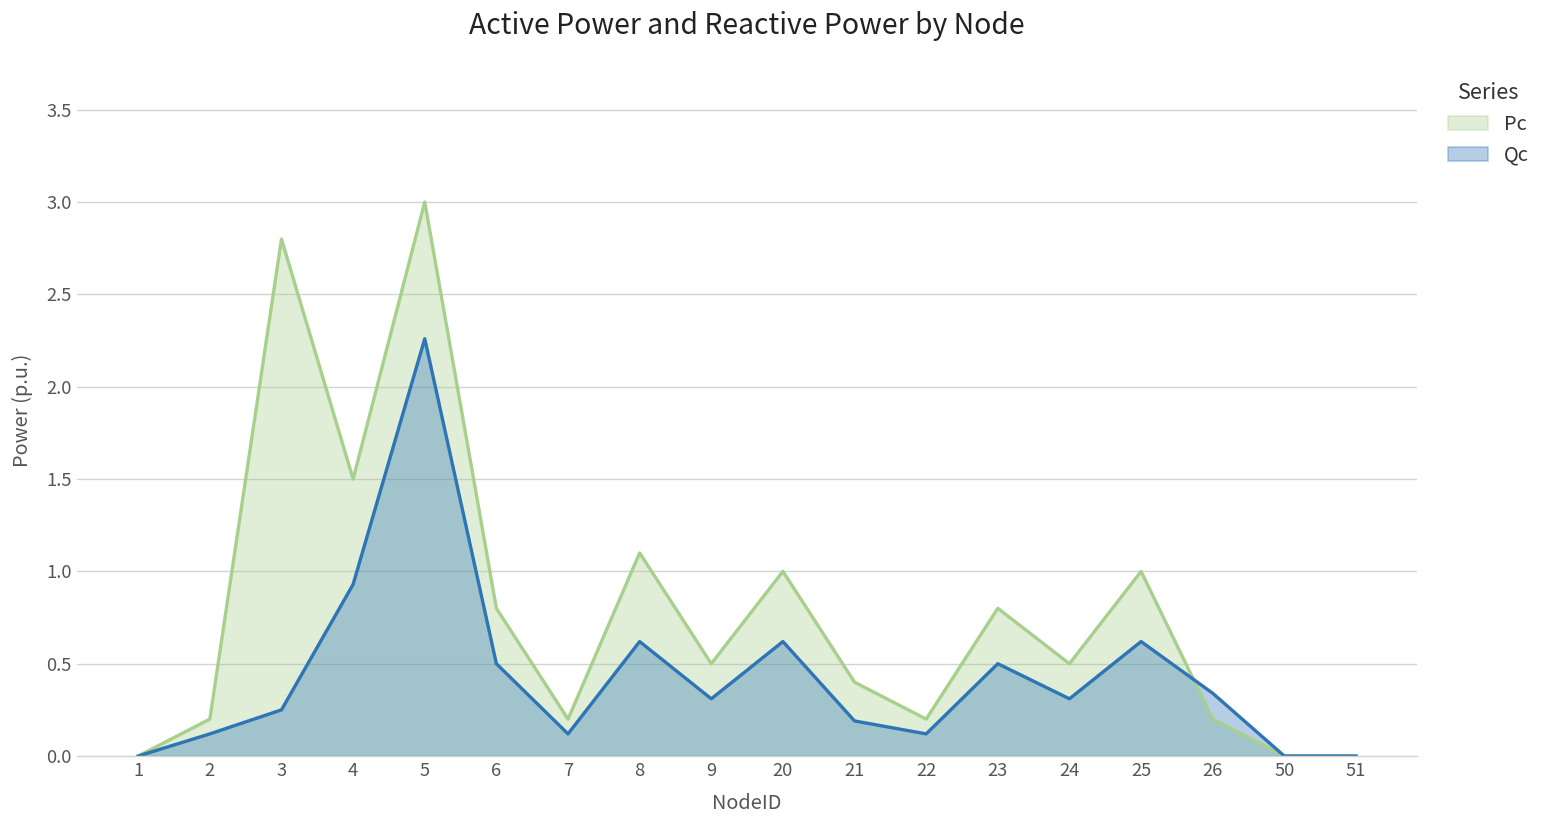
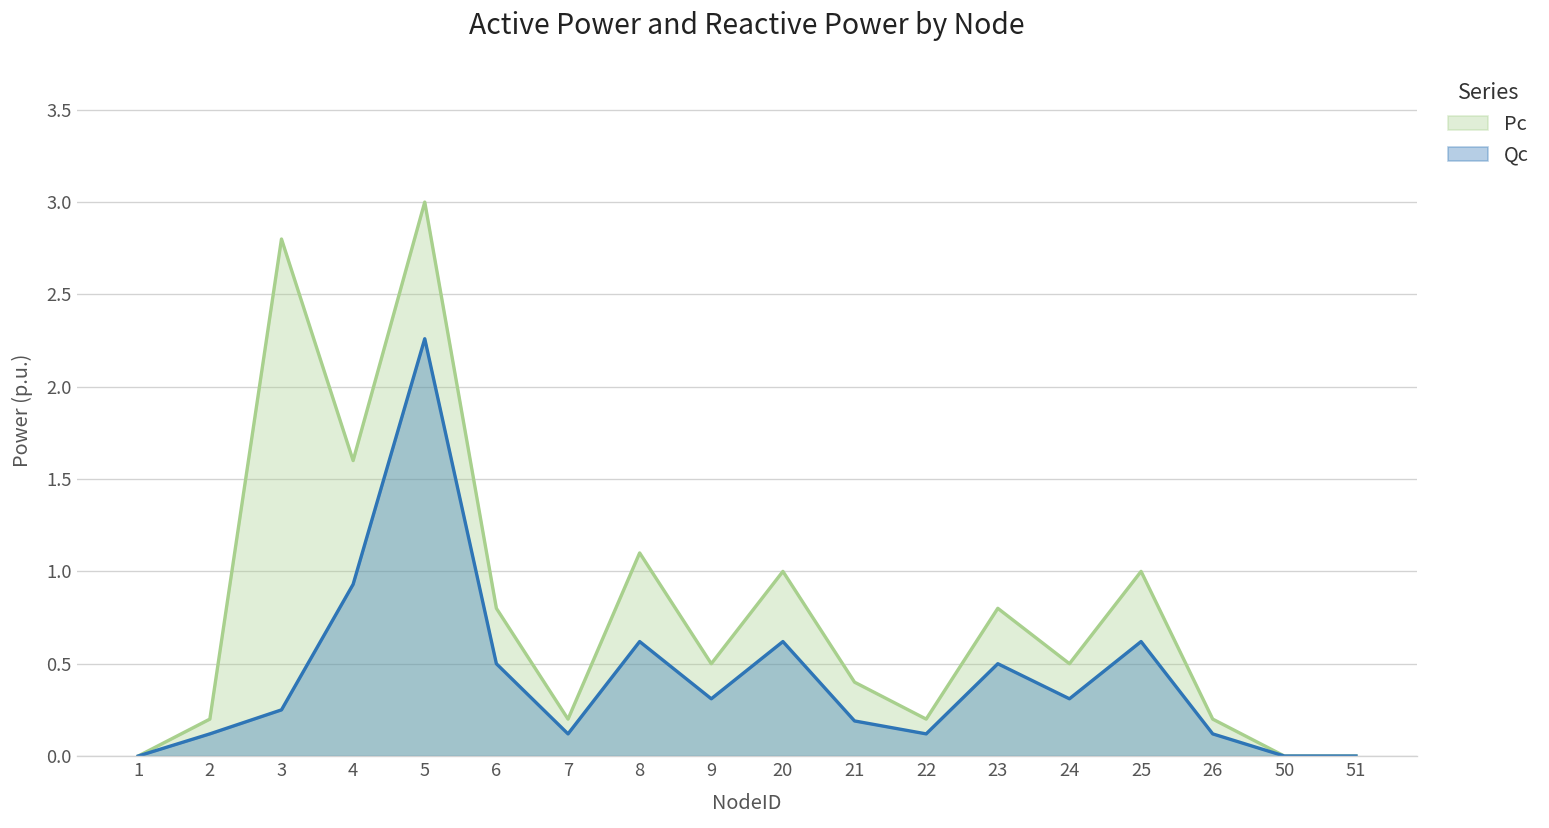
Pc, 4: 1.5 -> 1.6
Qc, 26: 0.34 -> 0.12
